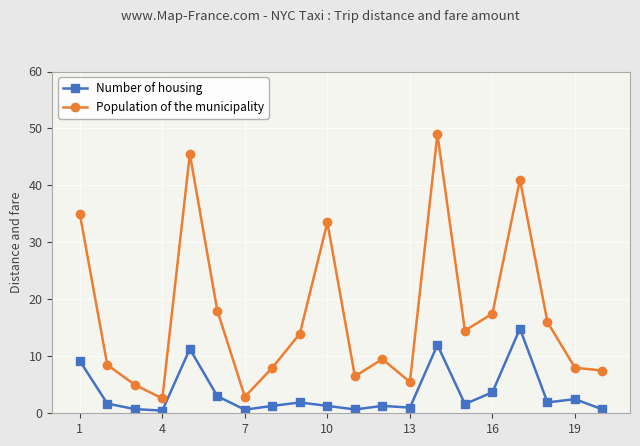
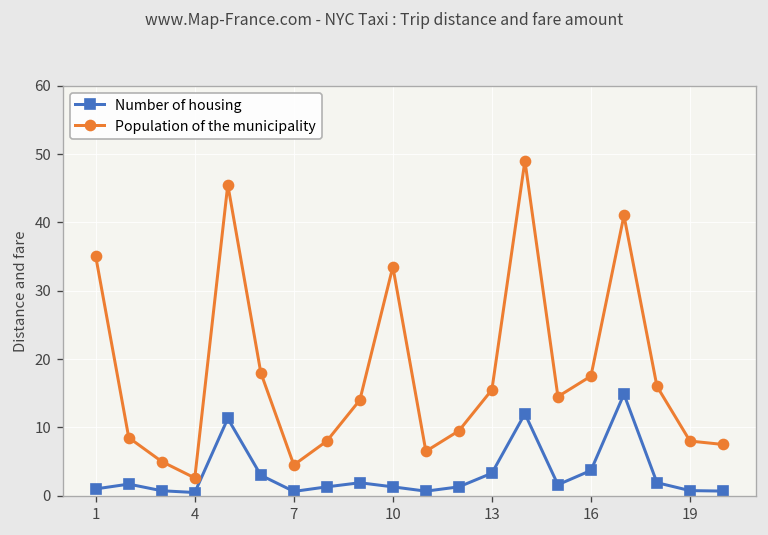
Number of housing, 1: 9 -> 1
Population of the municipality, 7: 3 -> 5
Number of housing, 13: 1 -> 3
Population of the municipality, 13: 6 -> 16
Number of housing, 19: 2 -> 1
